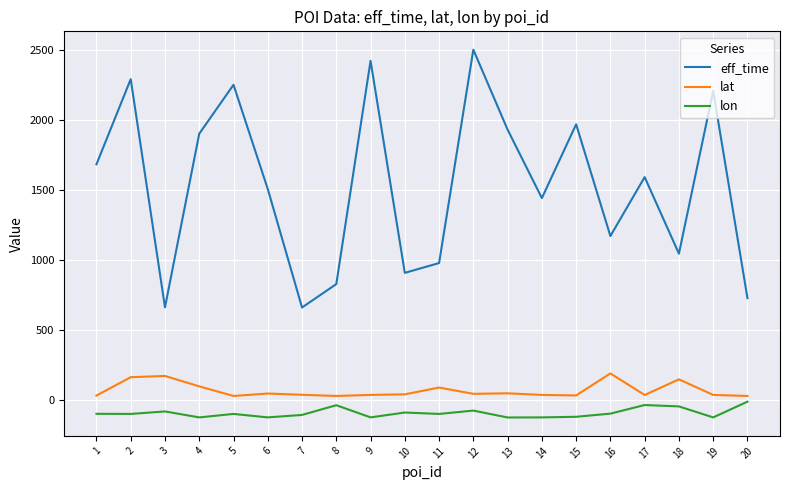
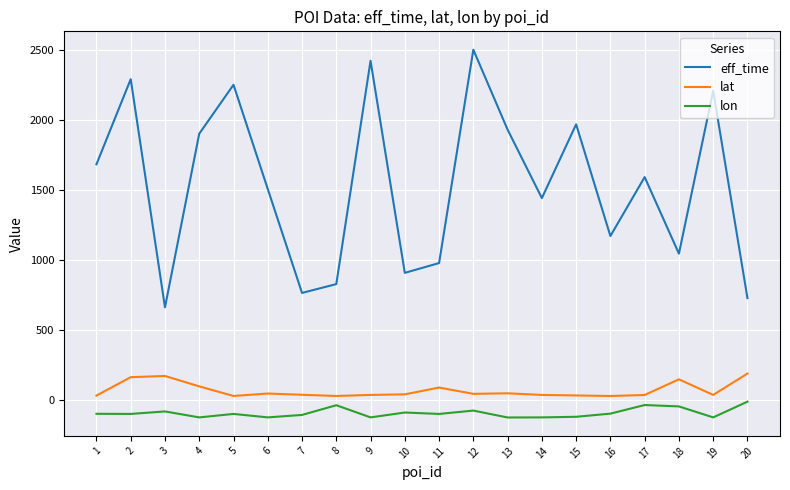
eff_time, 7: 660 -> 770
lat, 16: 190 -> 30
lat, 20: 30 -> 190
